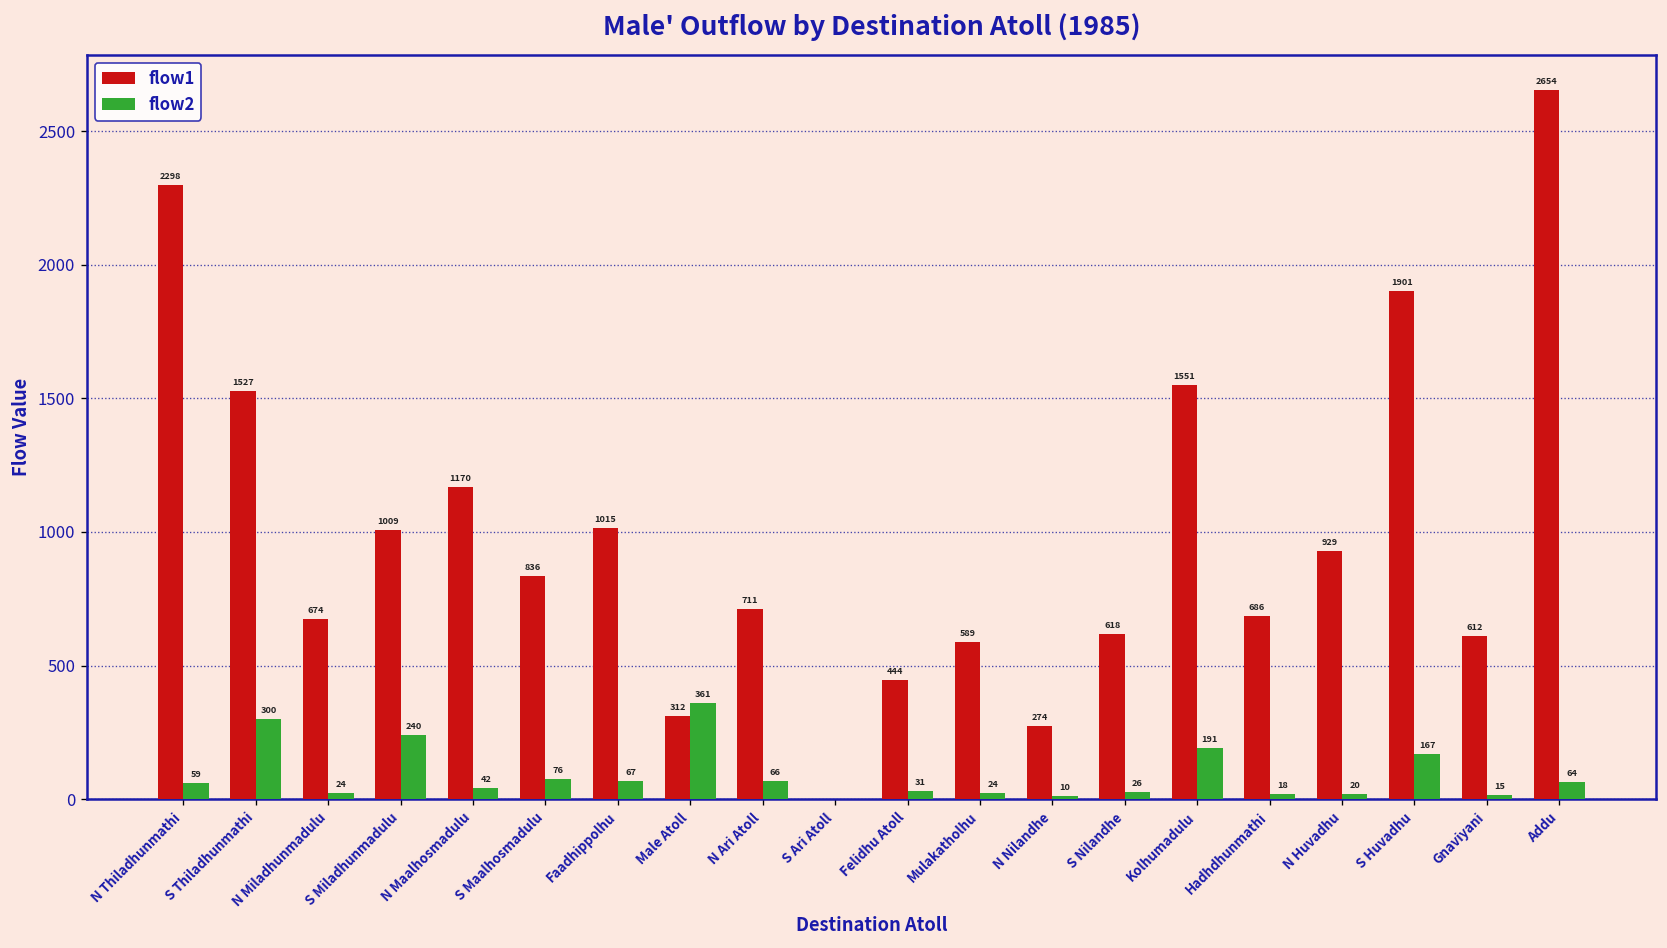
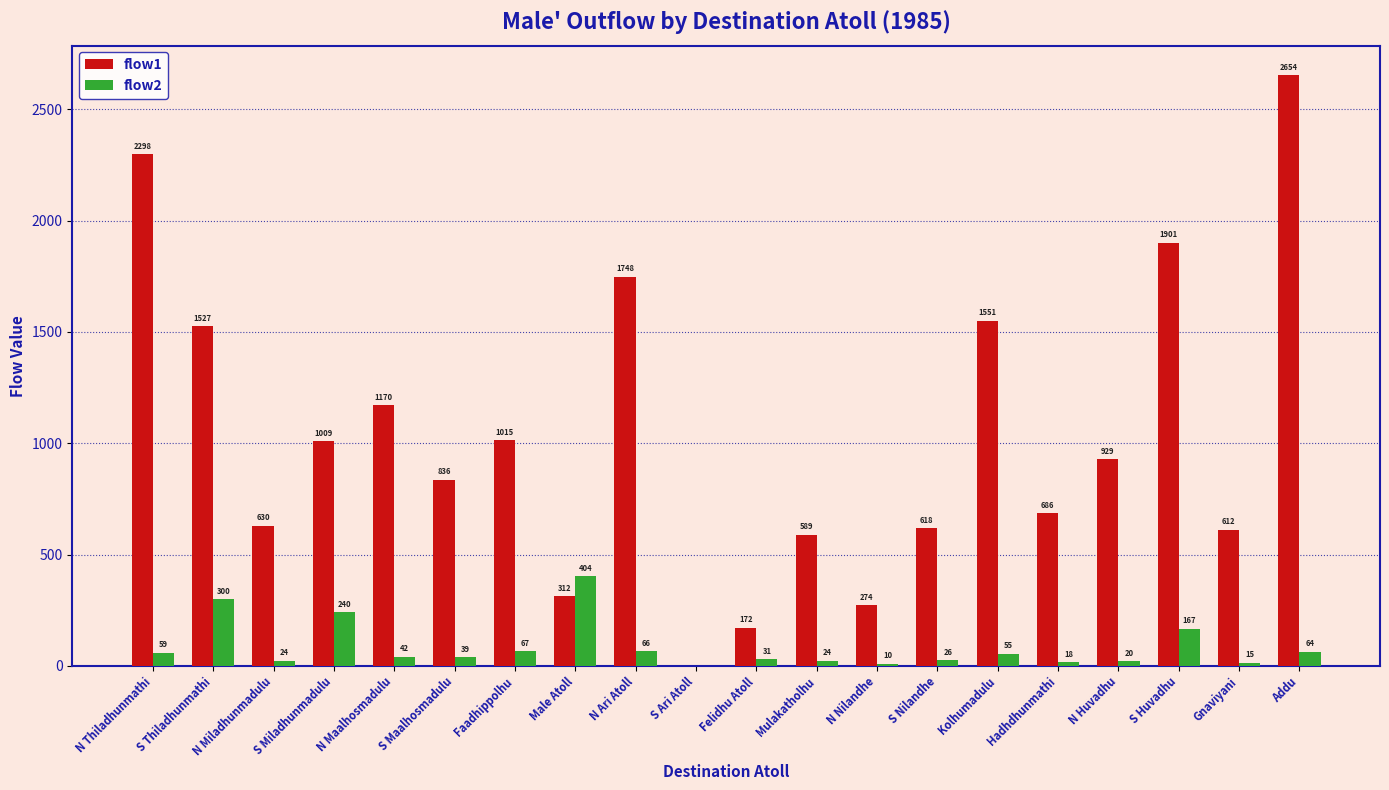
flow1, N Miladhunmadulu: 674 -> 630
flow2, S Maalhosmadulu: 76 -> 39
flow2, Male Atoll: 361 -> 404
flow1, N Ari Atoll: 711 -> 1748
flow1, Felidhu Atoll: 444 -> 172
flow2, Kolhumadulu: 191 -> 55
